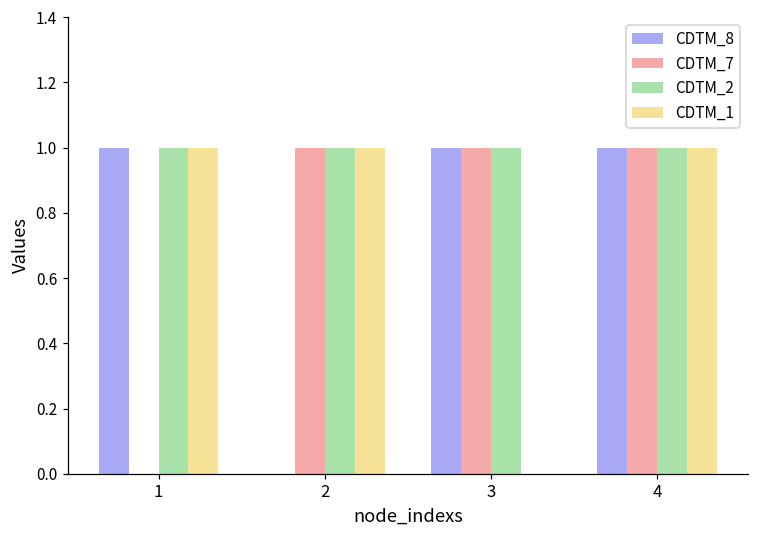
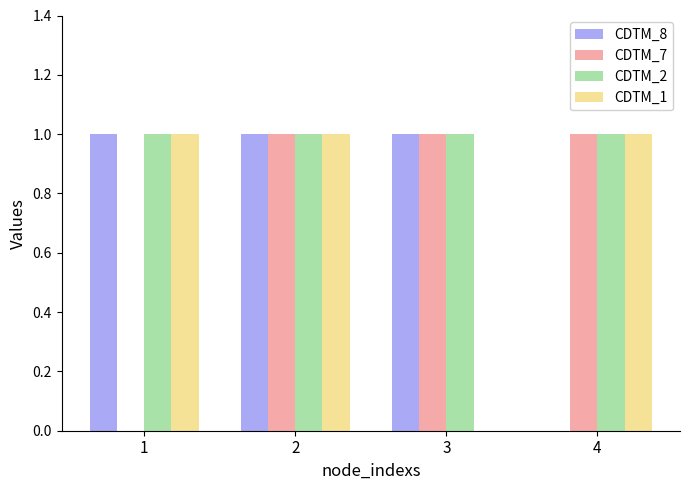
CDTM_8, 2: 0 -> 1
CDTM_8, 4: 1 -> 0
